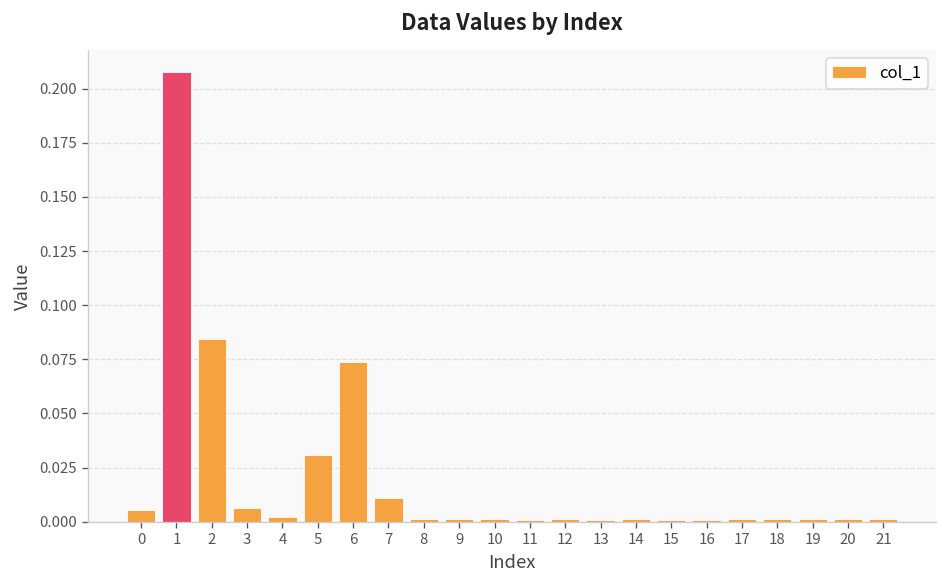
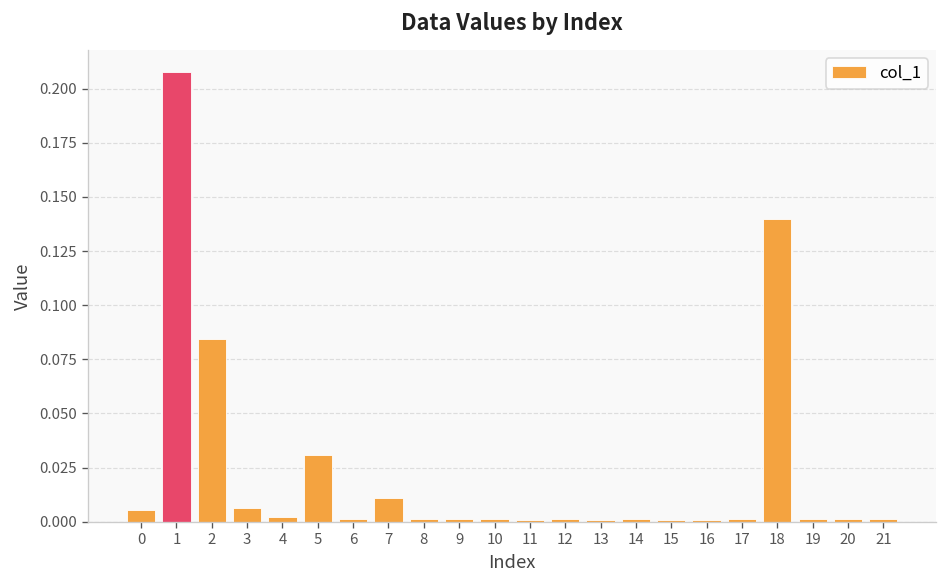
6: 0.074 -> 0.001
18: 0.001 -> 0.140
